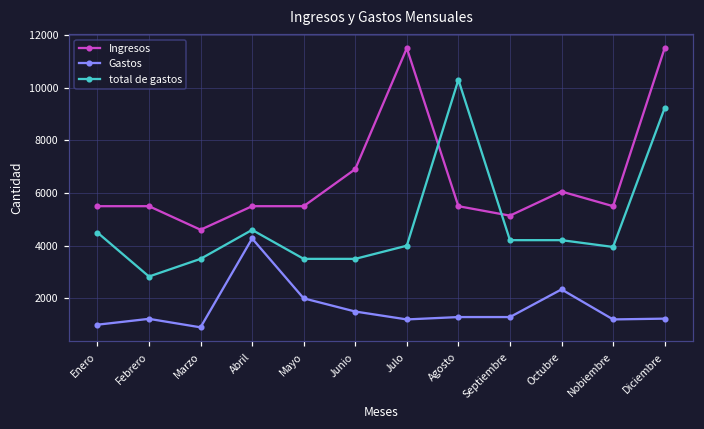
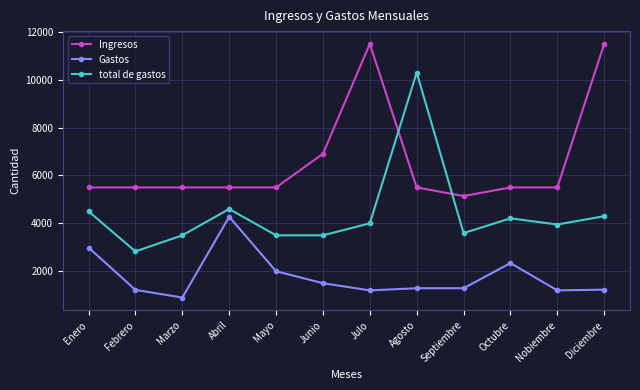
Gastos, Enero: 1000 -> 3000
Ingresos, Marzo: 4600 -> 5500
total de gastos, Septiembre: 4200 -> 3600
Ingresos, Octubre: 6100 -> 5500
total de gastos, Diciembre: 9200 -> 4300
